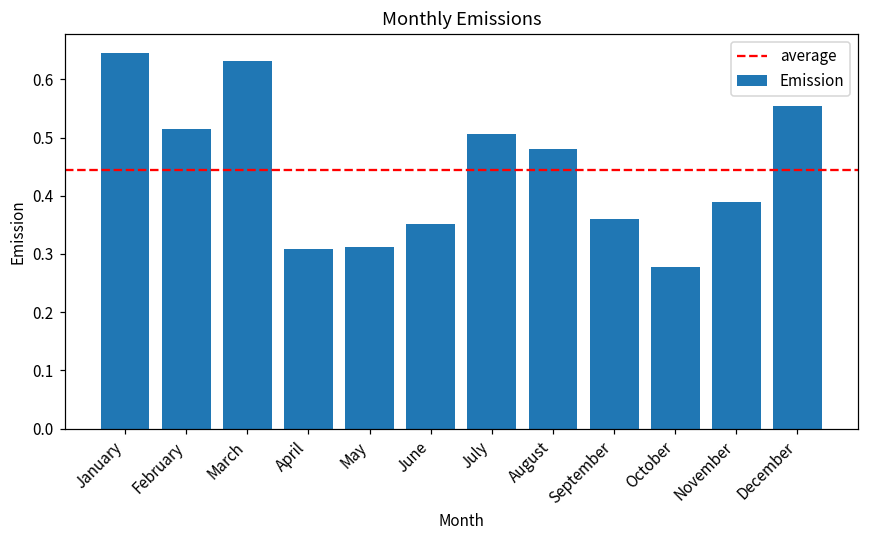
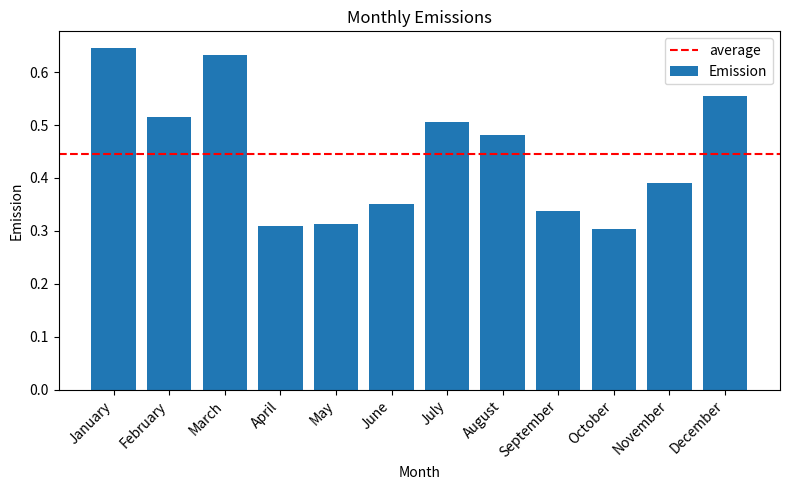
September: 0.36 -> 0.34
October: 0.28 -> 0.30
